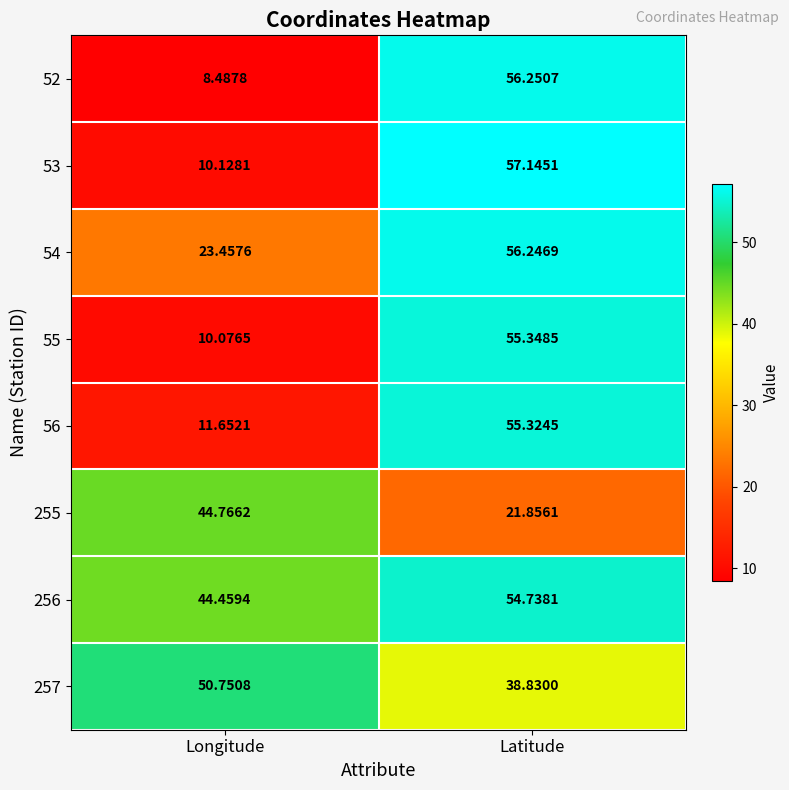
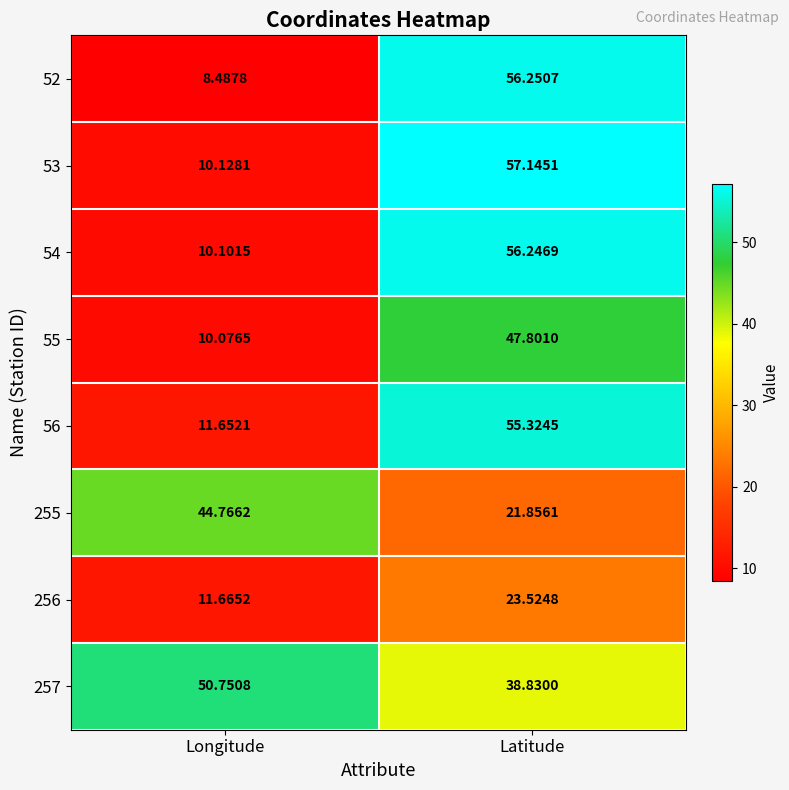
54, Longitude: 23.4576 -> 10.1015
55, Latitude: 55.3485 -> 47.8010
256, Longitude: 44.4594 -> 11.6652
256, Latitude: 54.7381 -> 23.5248
